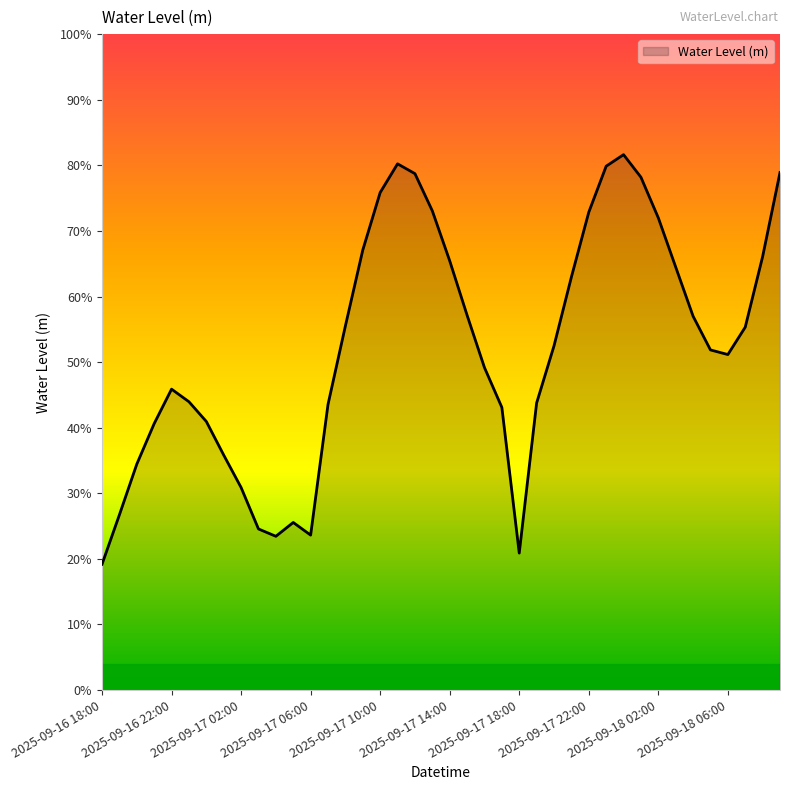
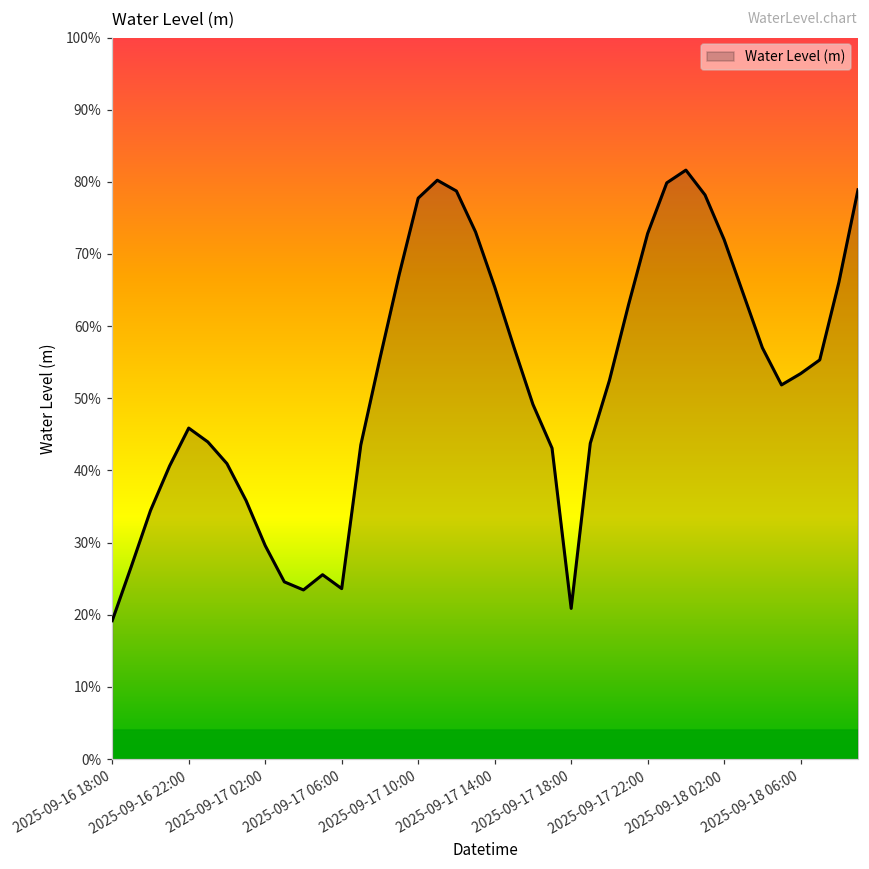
2025-09-17 02:00: 31% -> 30%
2025-09-17 10:00: 76% -> 78%
2025-09-18 06:00: 51% -> 53%
